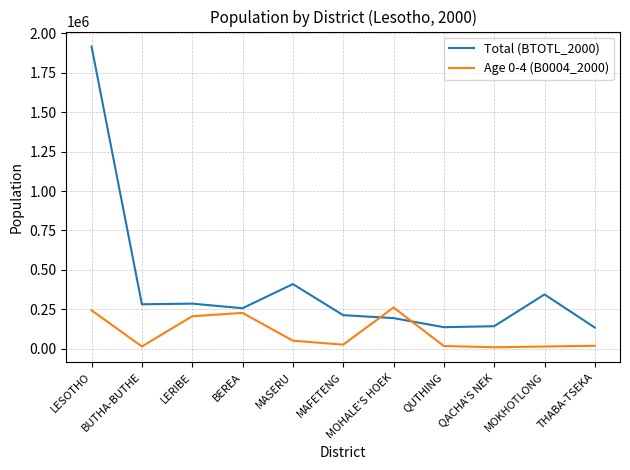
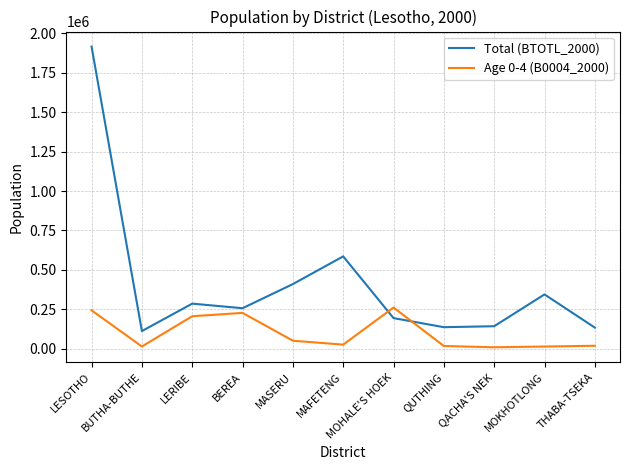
Total (BTOTL_2000), BUTHA-BUTHE: 280000 -> 110000
Total (BTOTL_2000), MAFETENG: 210000 -> 590000
